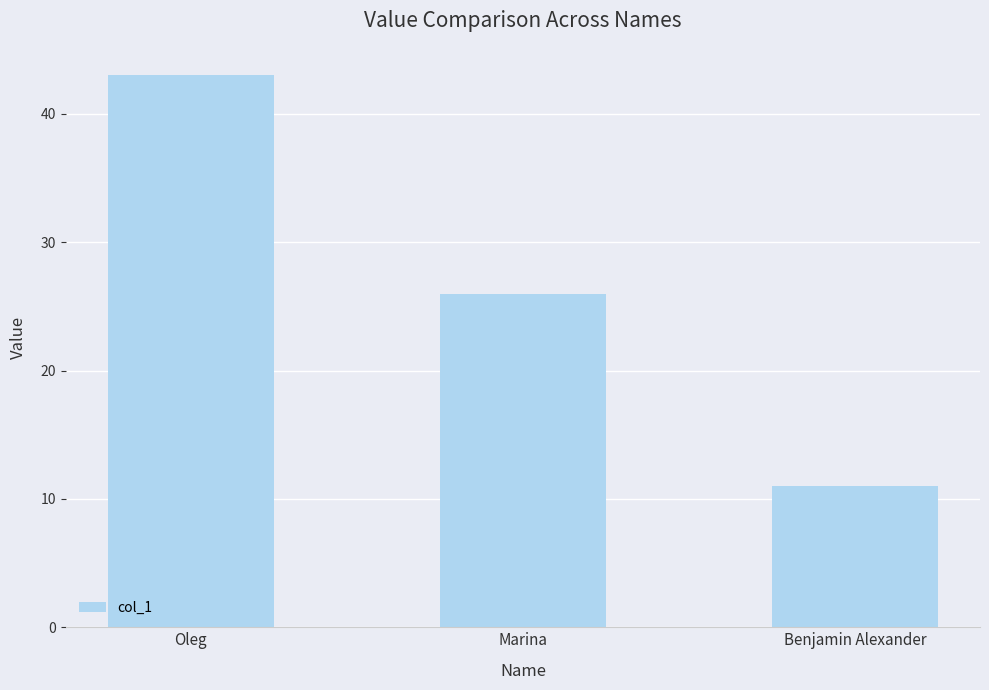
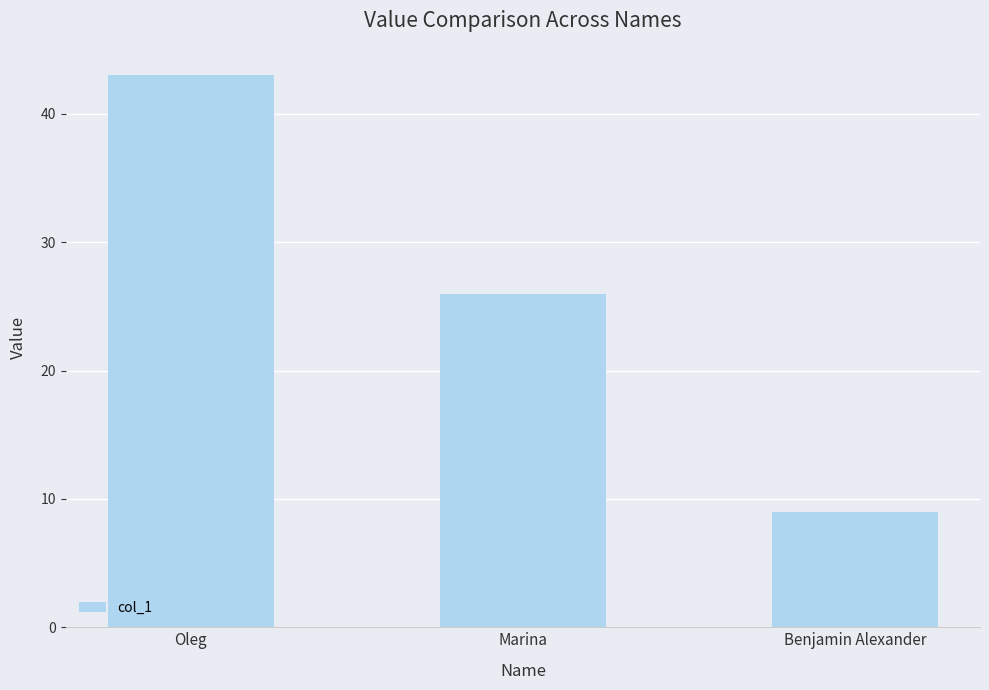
Benjamin Alexander: 11 -> 9
